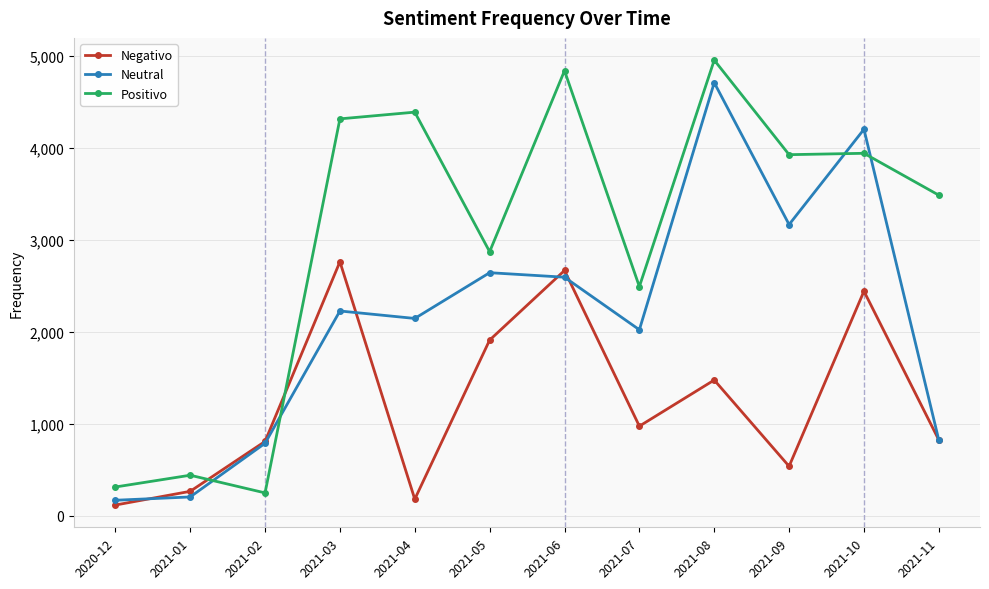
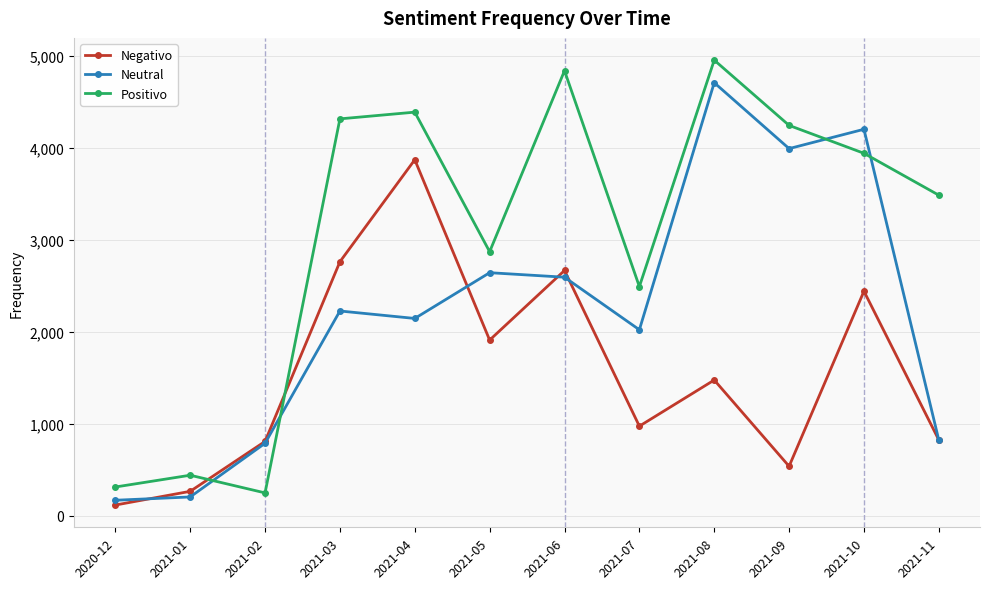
Negativo, 2021-04: 200 -> 3,900
Neutral, 2021-09: 3,200 -> 4,000
Positivo, 2021-09: 3,900 -> 4,200
